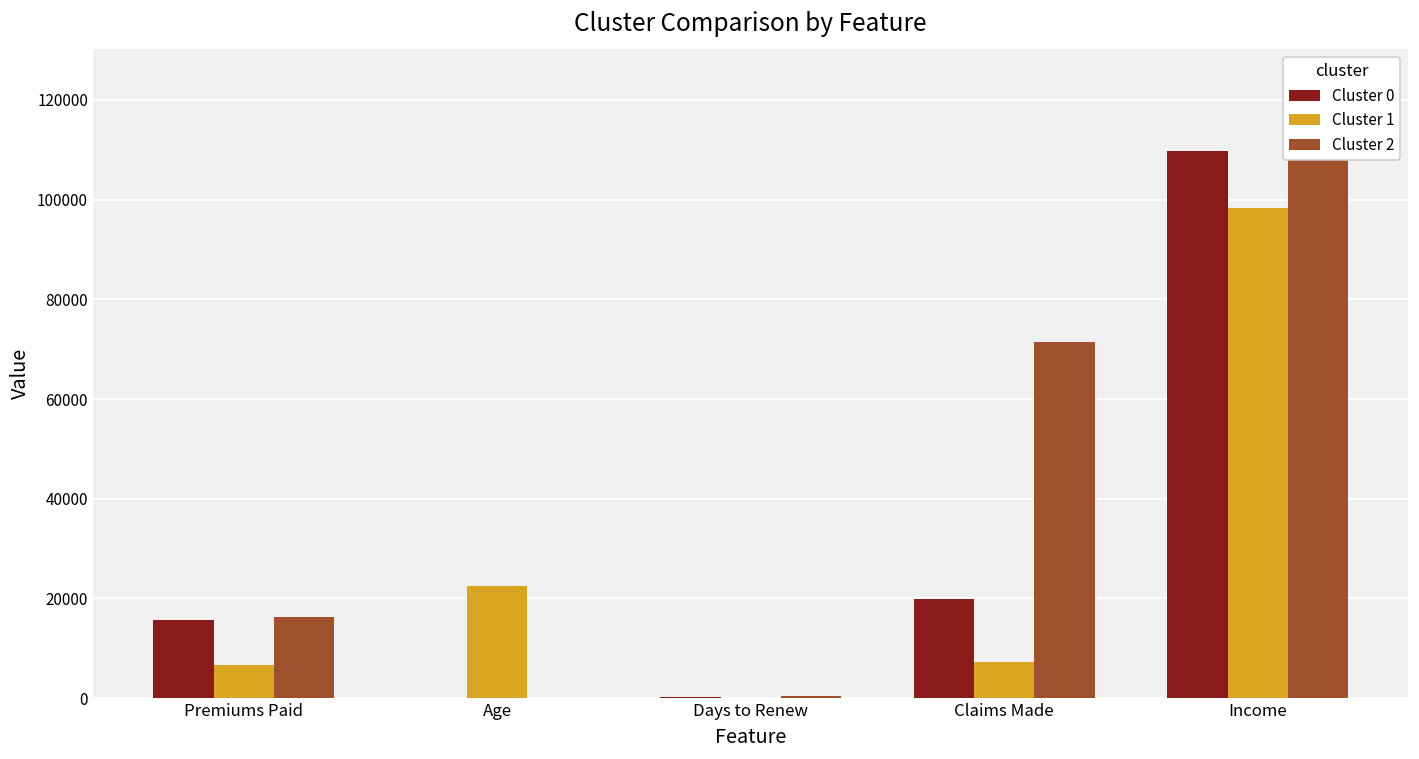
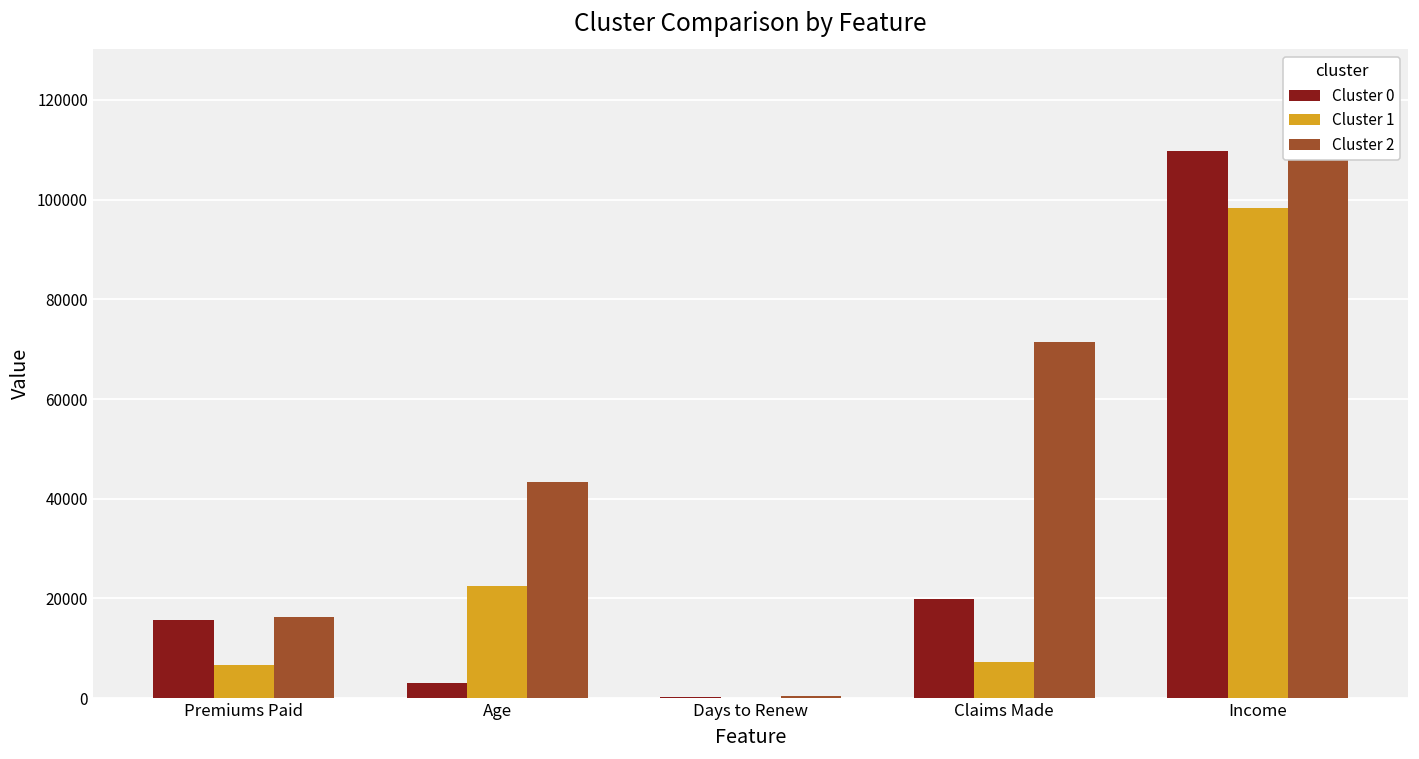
Cluster 0, Age: 0 -> 3000
Cluster 2, Age: 0 -> 43000
